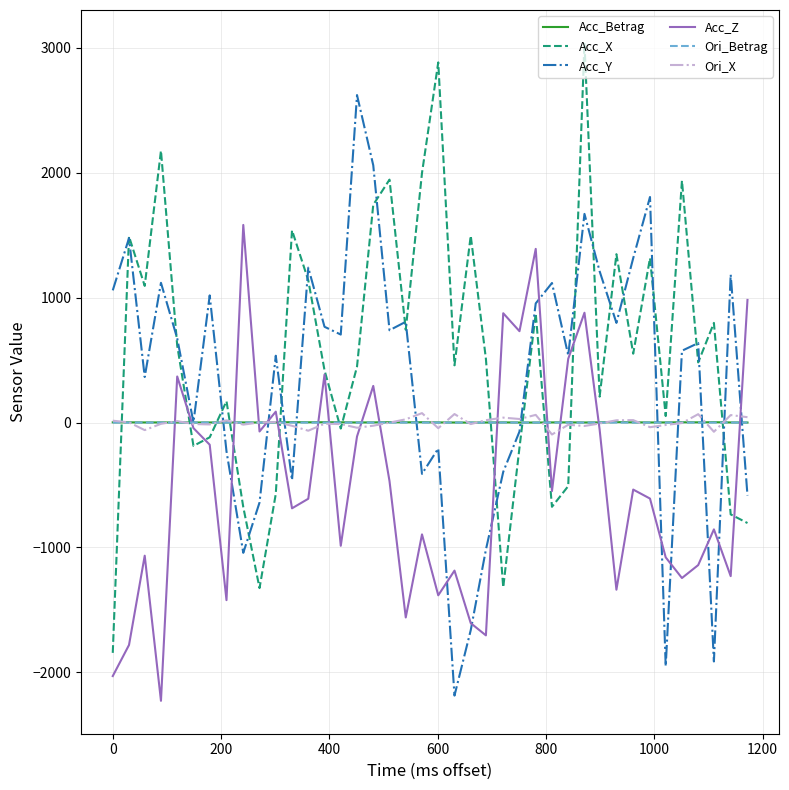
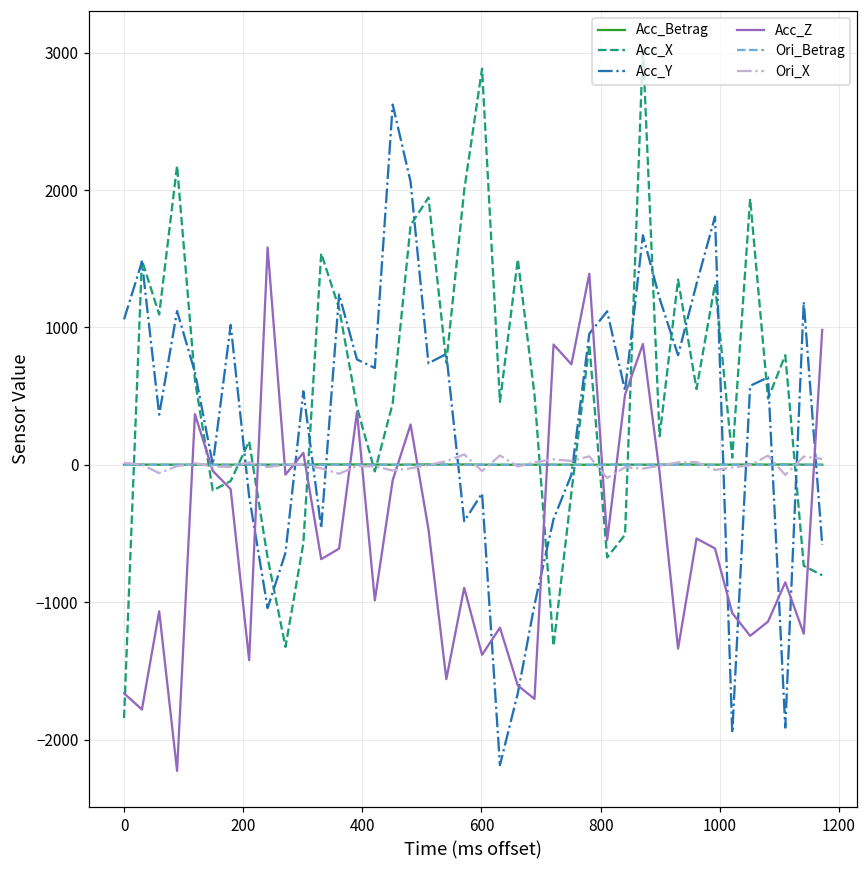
Acc_Z, 0: -2030 -> -1660
